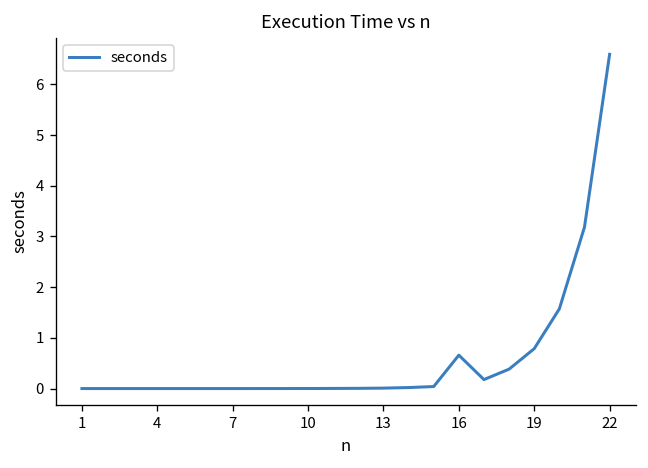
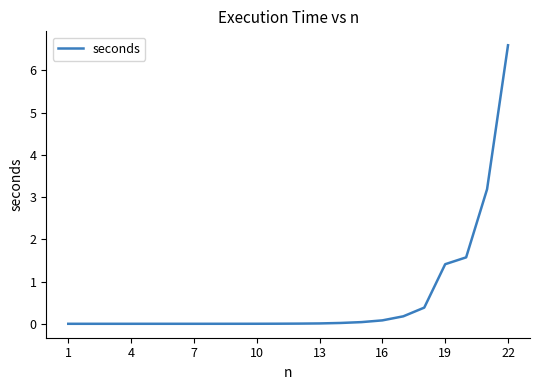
16: 0.7 -> 0.1
19: 0.8 -> 1.4
